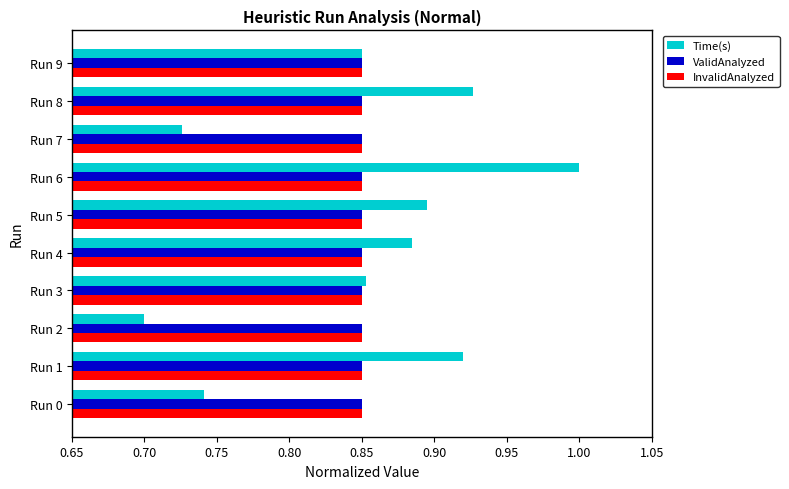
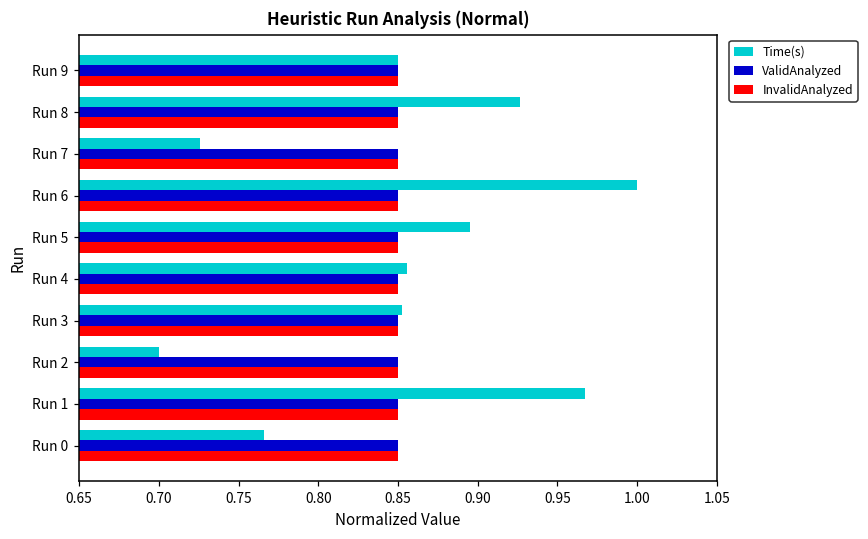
Time(s), Run 4: 0.885 -> 0.856
Time(s), Run 1: 0.920 -> 0.967
Time(s), Run 0: 0.741 -> 0.766
